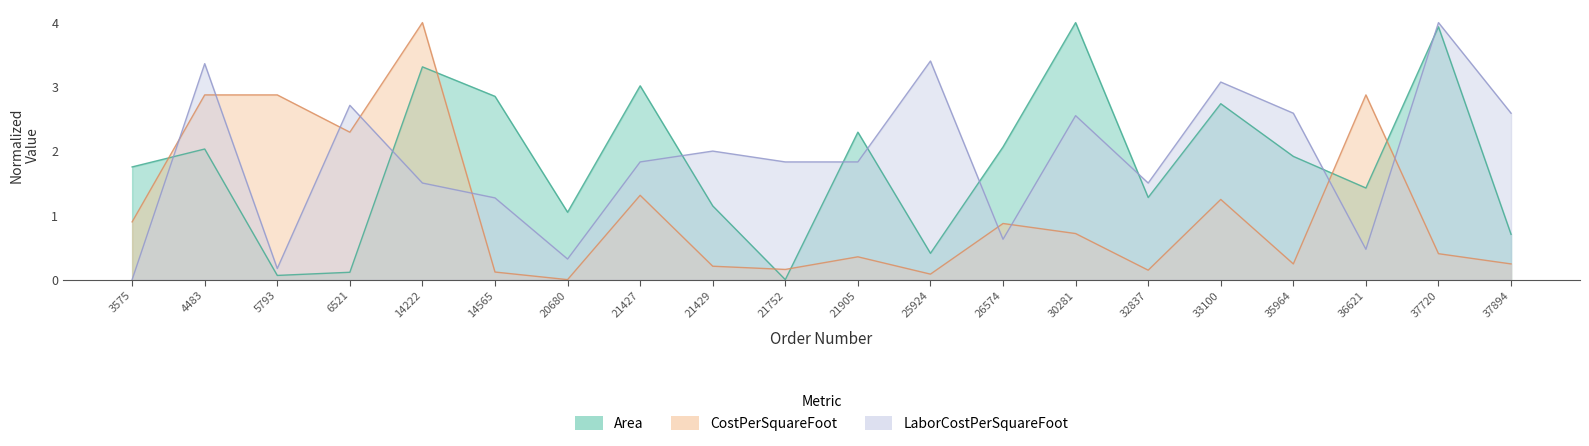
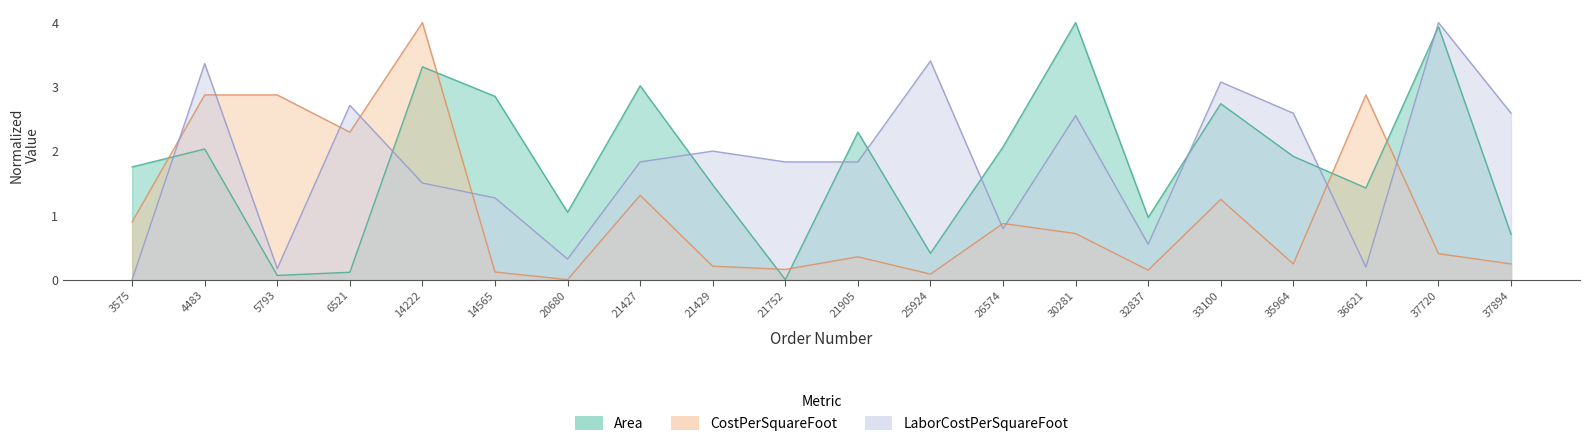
Area, 21429: 1.1 -> 1.5
LaborCostPerSquareFoot, 26574: 0.6 -> 0.8
Area, 32837: 1.3 -> 1.0
LaborCostPerSquareFoot, 32837: 1.5 -> 0.6
LaborCostPerSquareFoot, 36621: 0.5 -> 0.2
